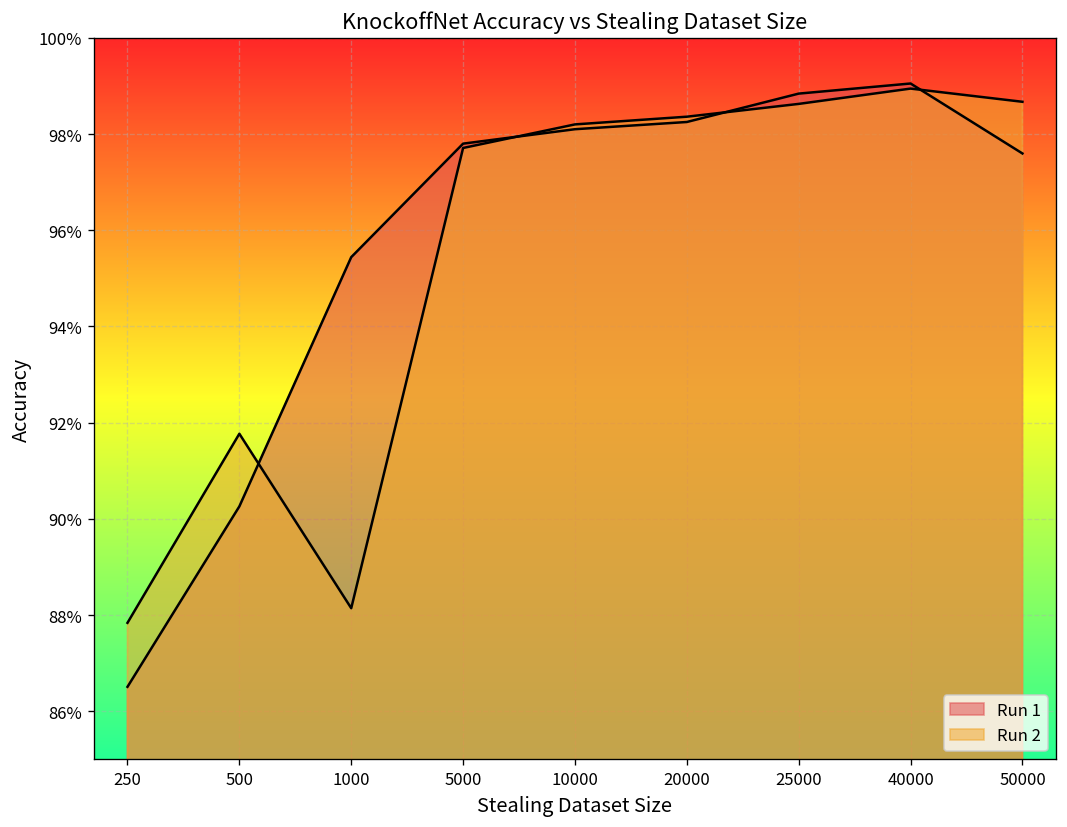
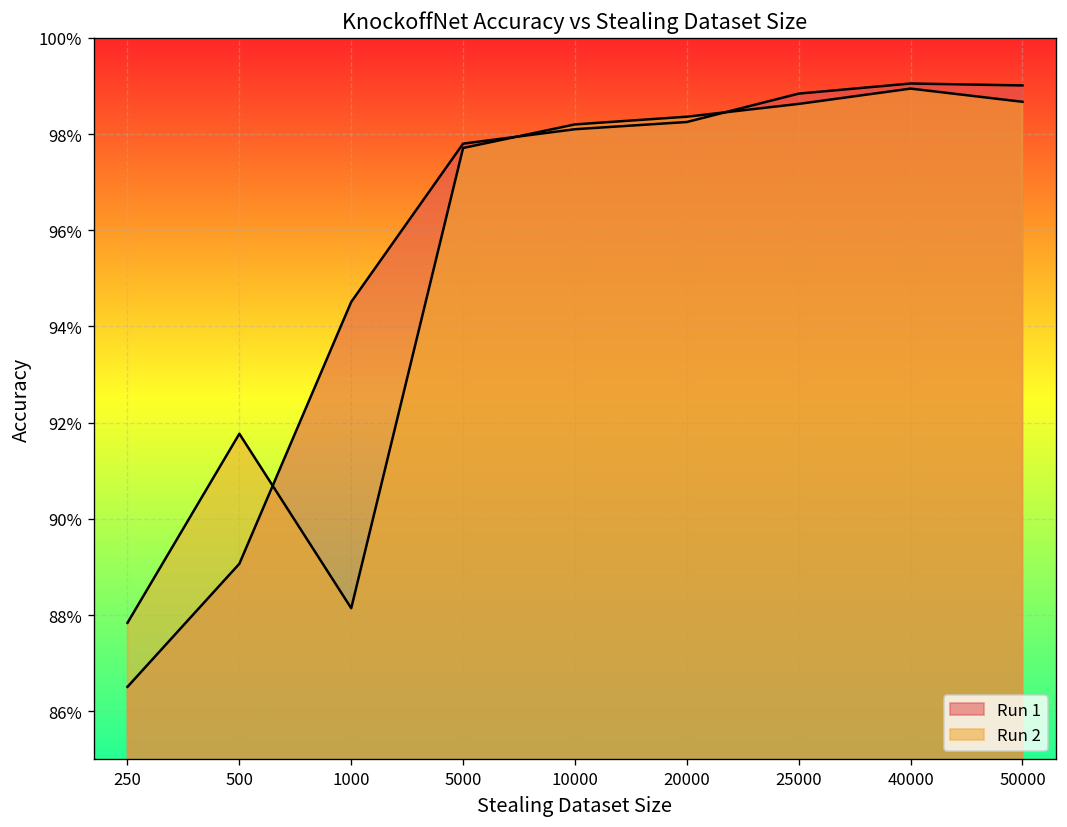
Run 1, 500: 90.3% -> 89.1%
Run 1, 1000: 95.4% -> 94.5%
Run 1, 50000: 97.6% -> 99.0%
